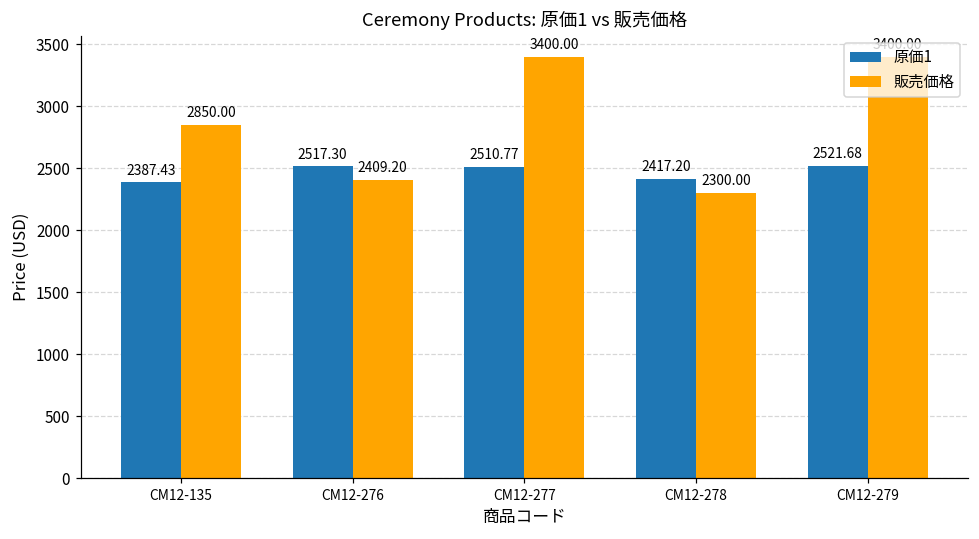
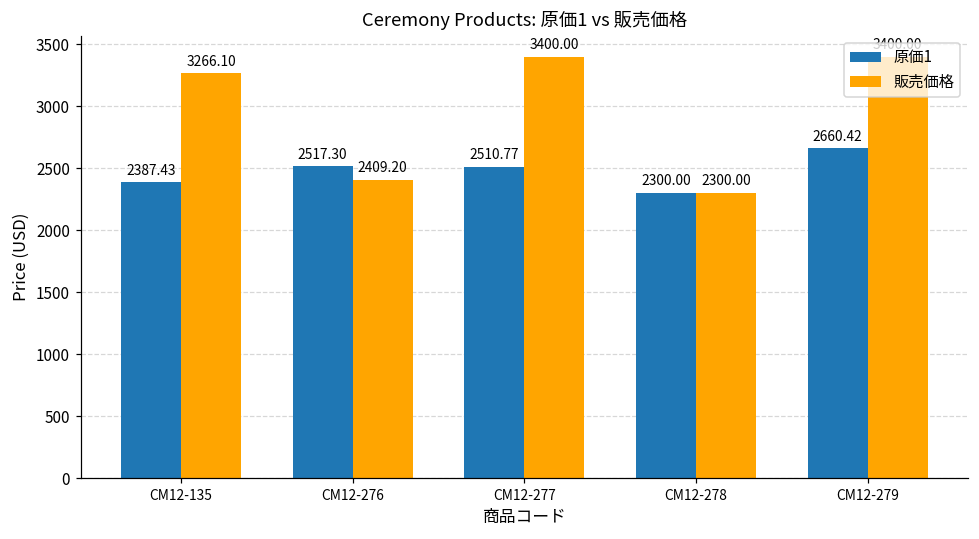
販売価格, CM12-135: 2850.00 -> 3266.10
原価1, CM12-278: 2417.20 -> 2300.00
原価1, CM12-279: 2521.68 -> 2660.42
